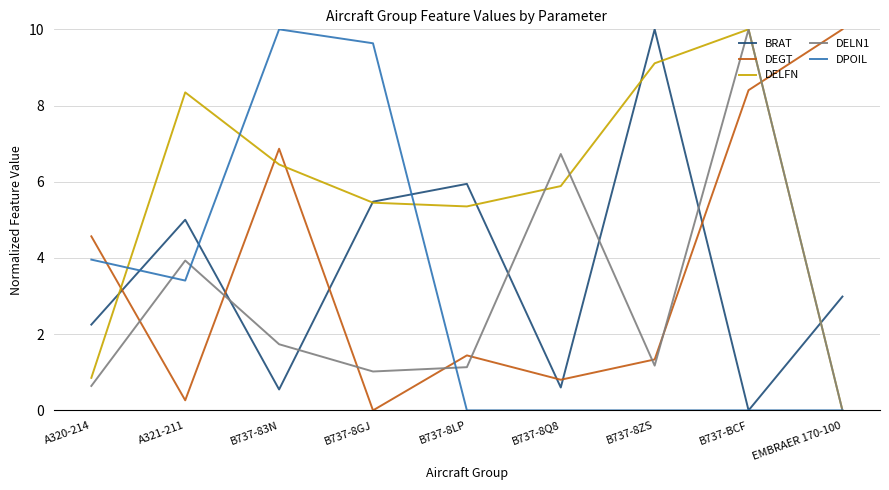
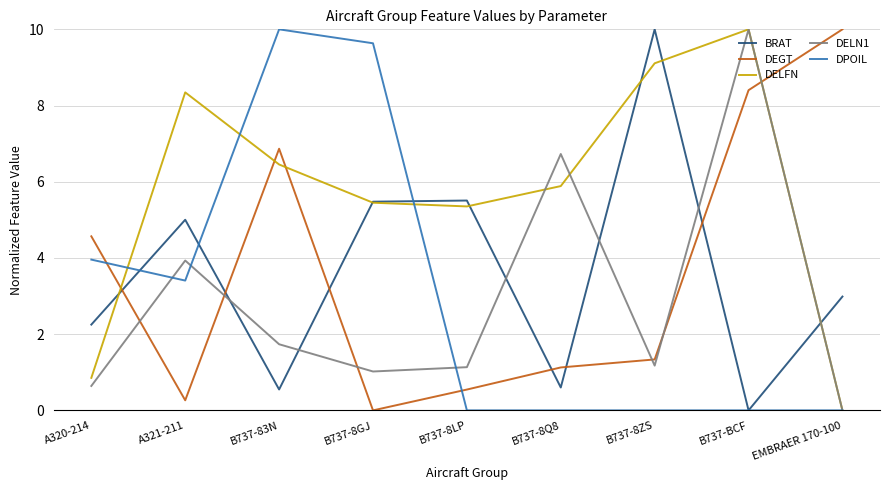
BRAT, B737-8LP: 5.9 -> 5.5
DEGT, B737-8LP: 1.4 -> 0.5
DEGT, B737-8Q8: 0.8 -> 1.1
